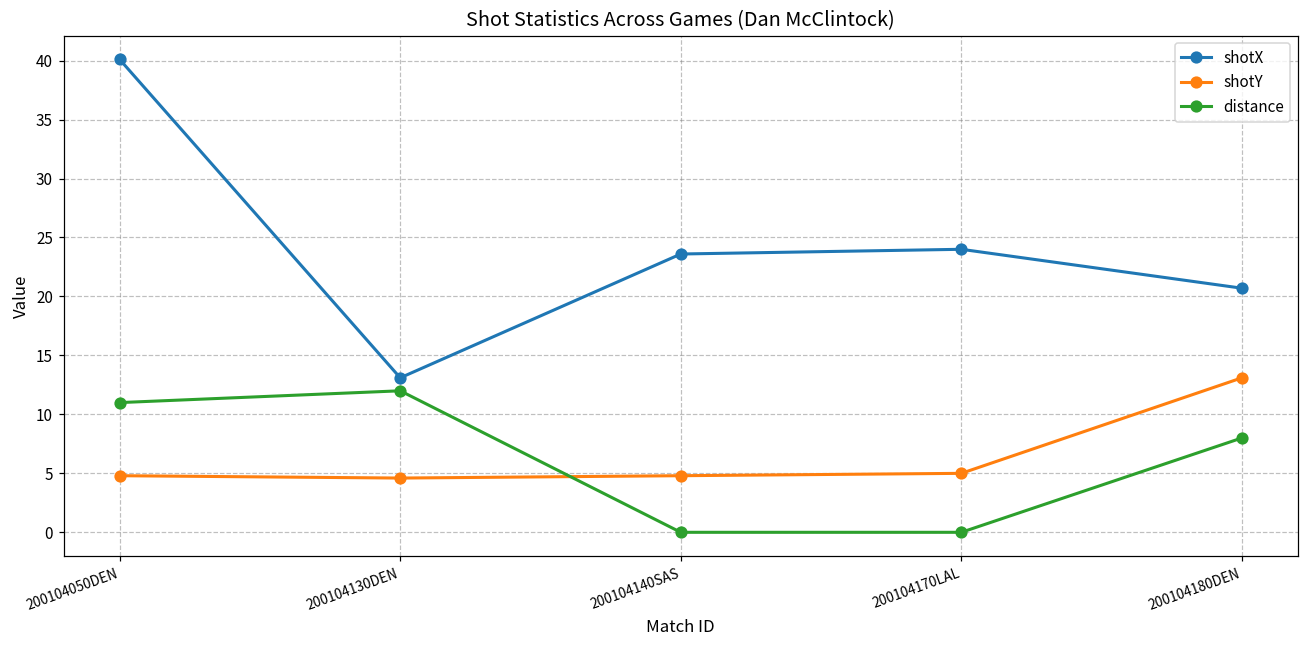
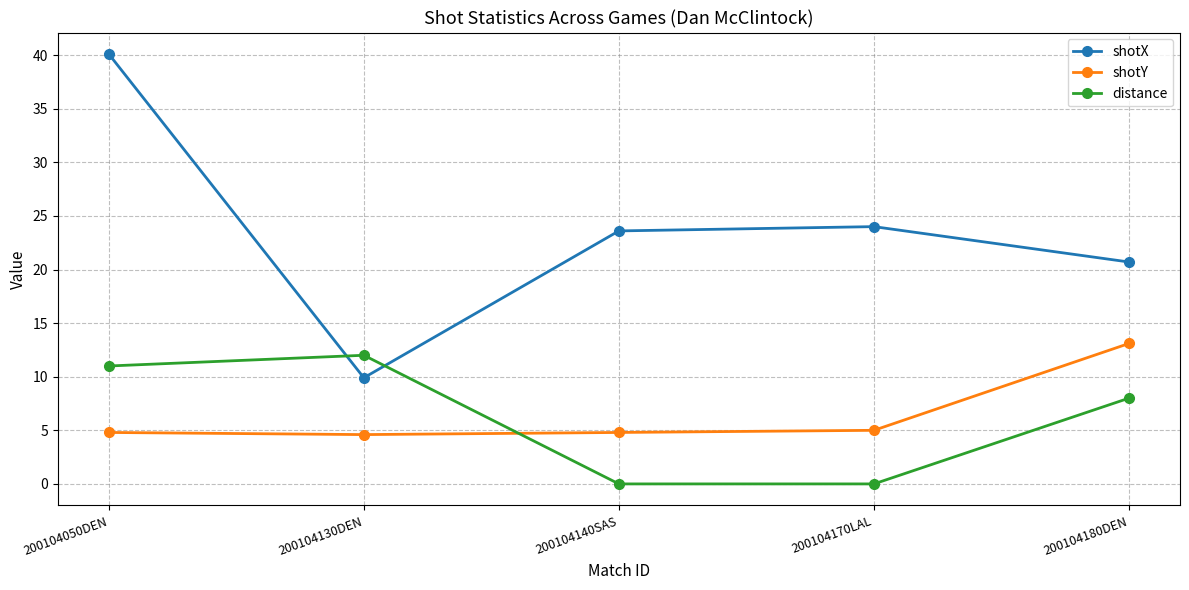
shotX, 200104130DEN: 13.1 -> 9.9
